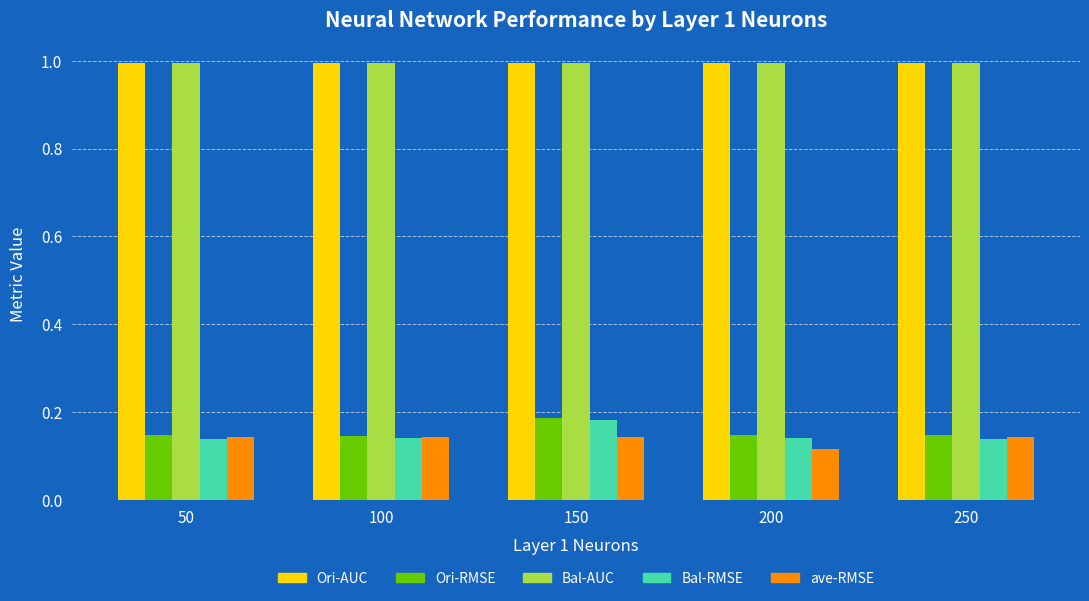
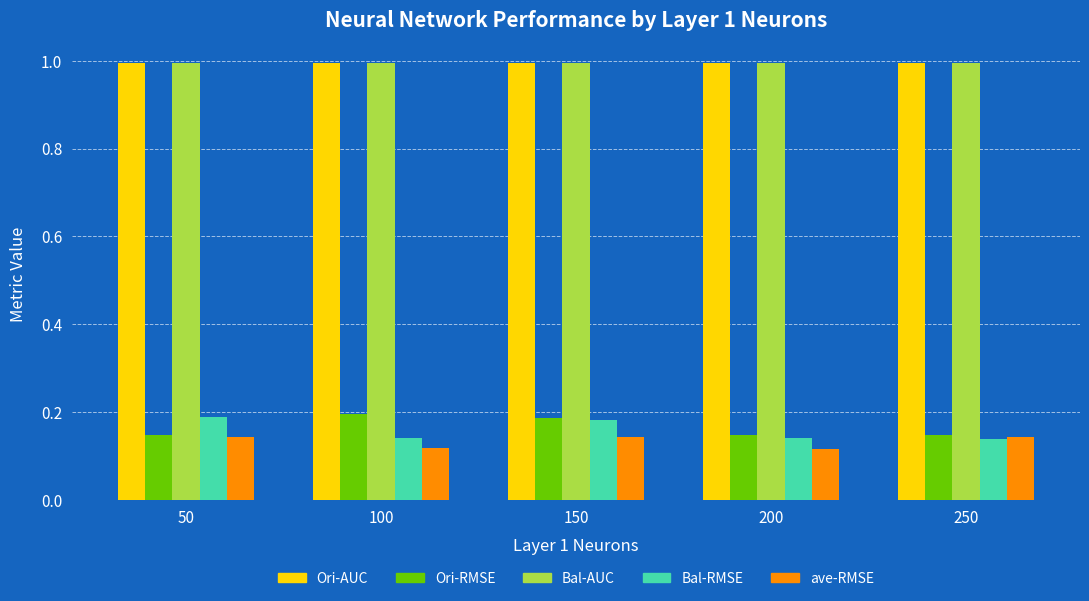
Bal-RMSE, 50: 0.14 -> 0.19
Ori-RMSE, 100: 0.15 -> 0.19
ave-RMSE, 100: 0.14 -> 0.12
